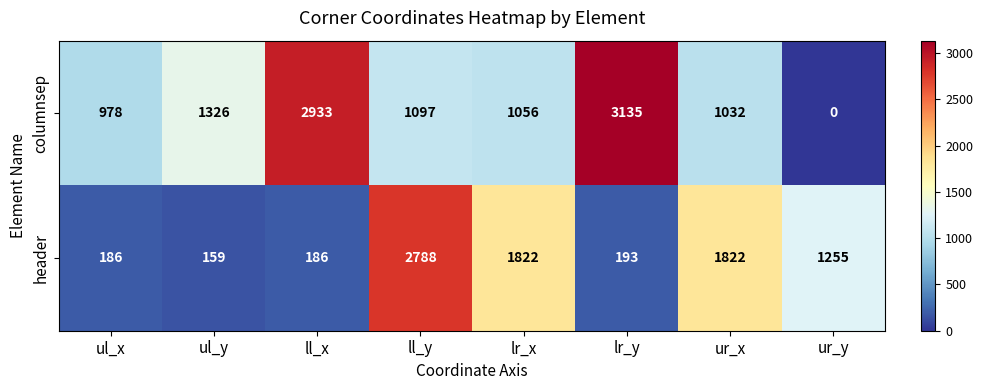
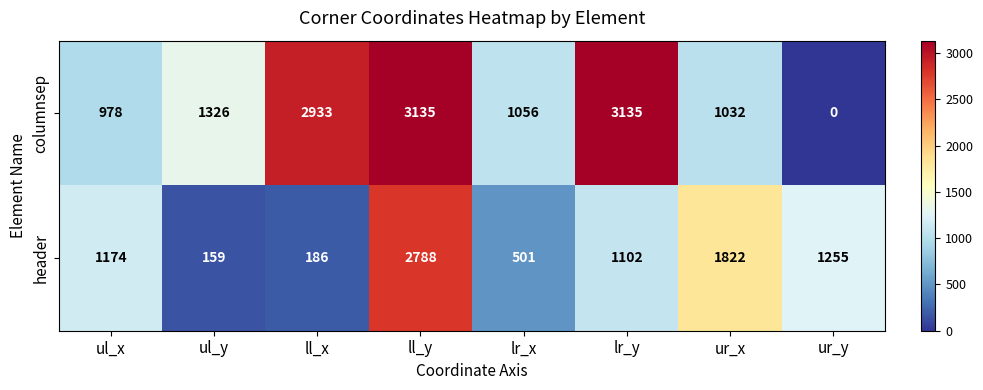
columnsep, ll_y: 1097 -> 3135
header, ul_x: 186 -> 1174
header, lr_x: 1822 -> 501
header, lr_y: 193 -> 1102
